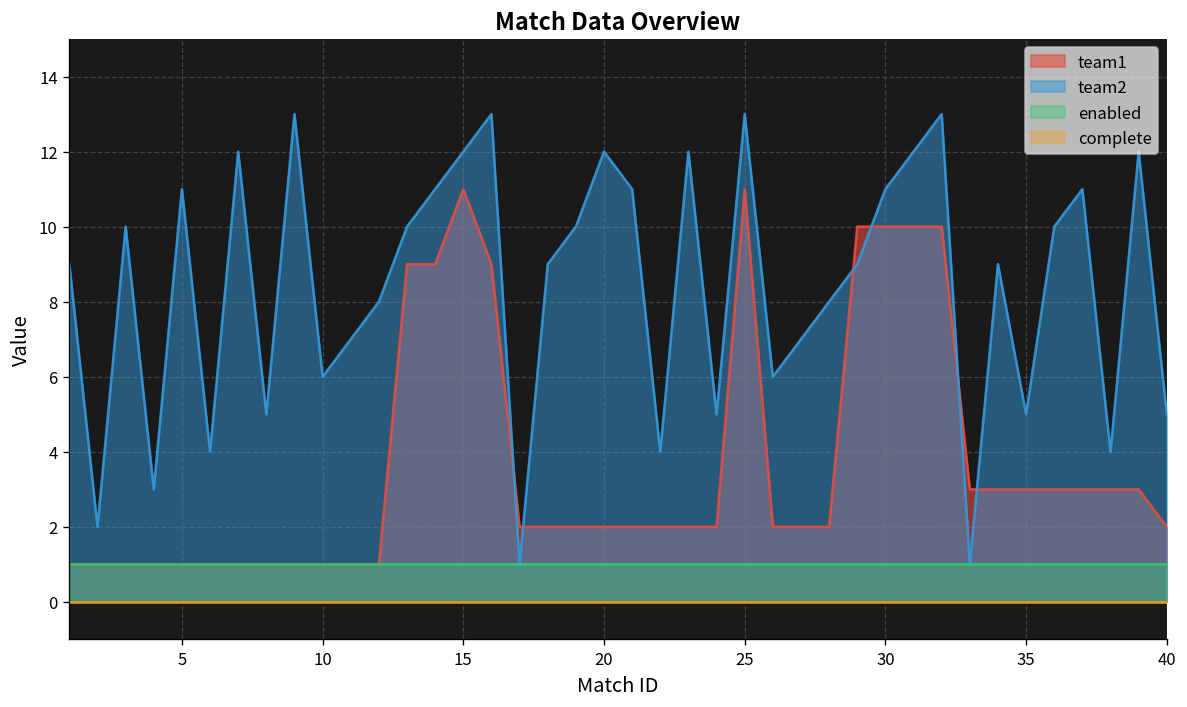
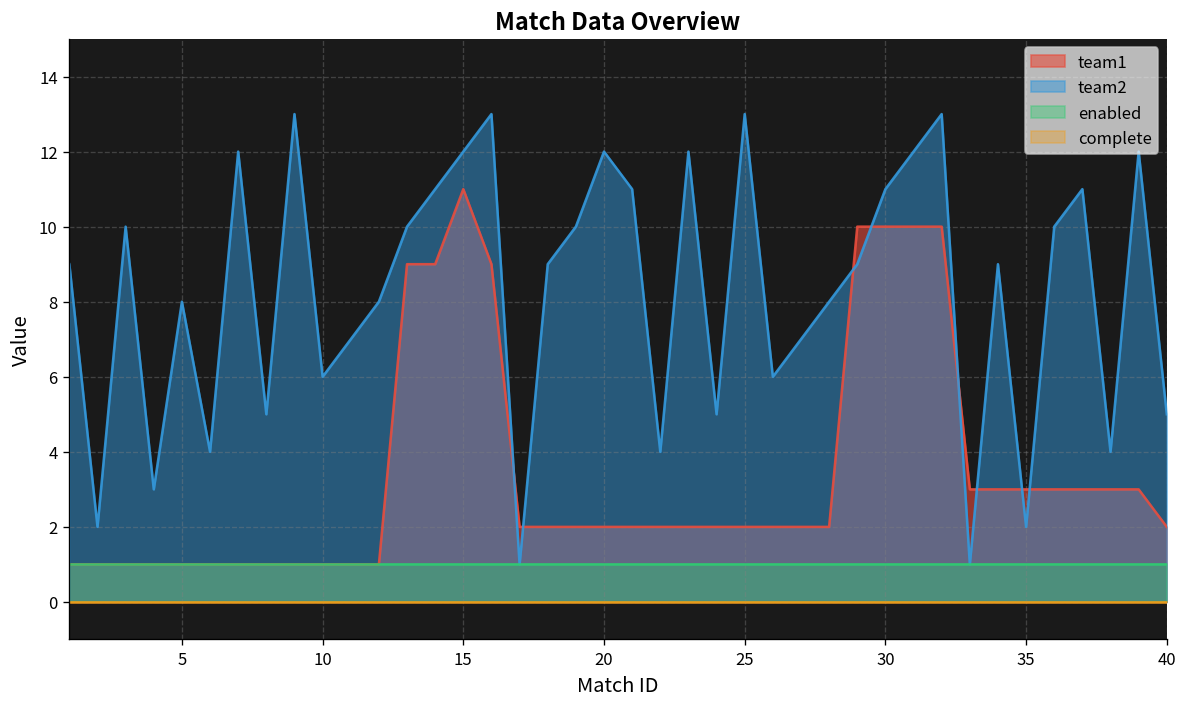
team2, 5: 11 -> 8
team1, 25: 11 -> 2
team2, 35: 5 -> 2
